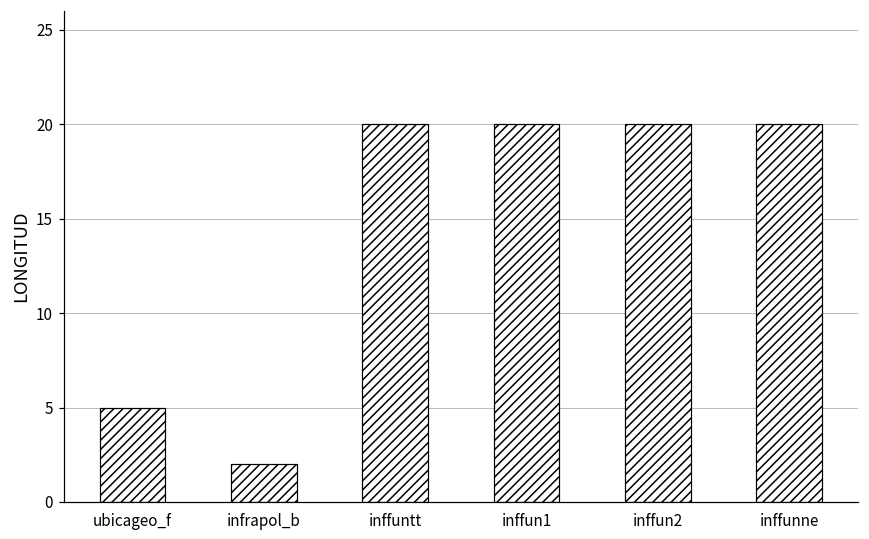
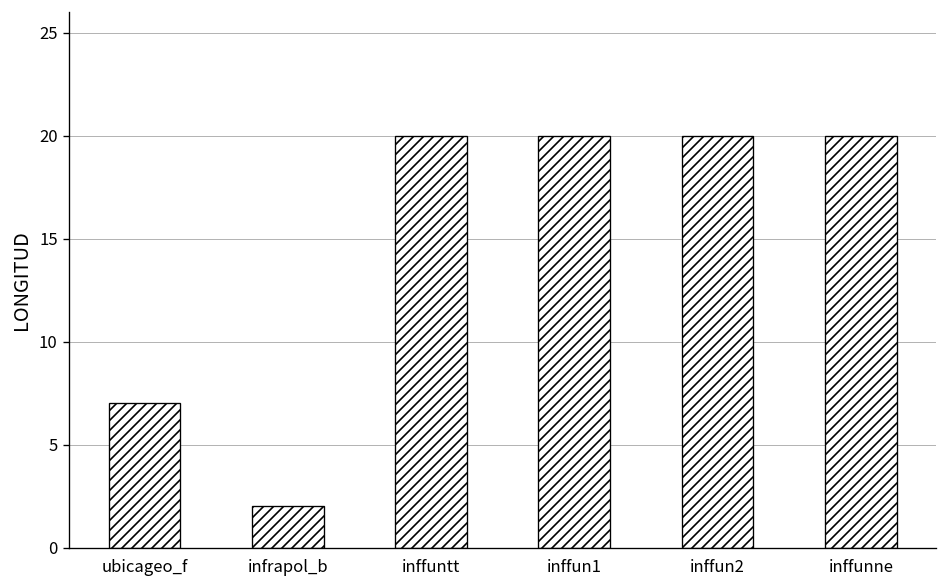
ubicageo_f: 5 -> 7
